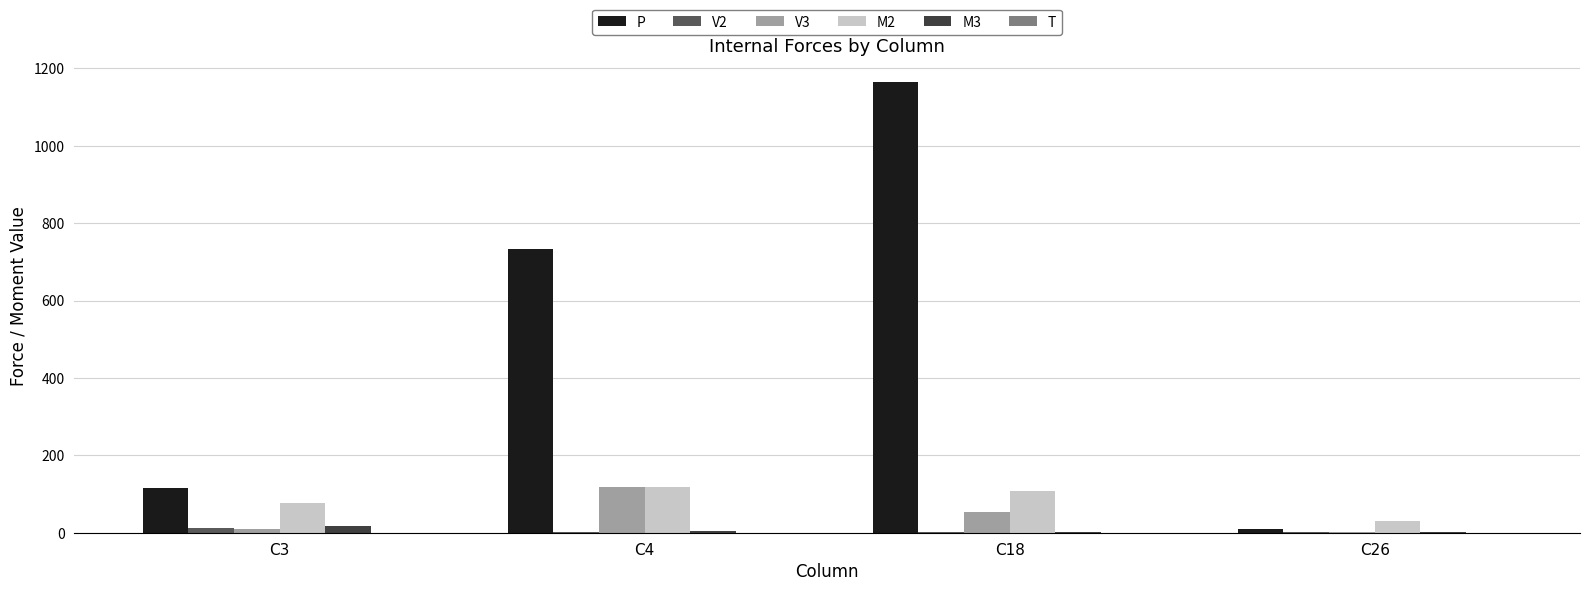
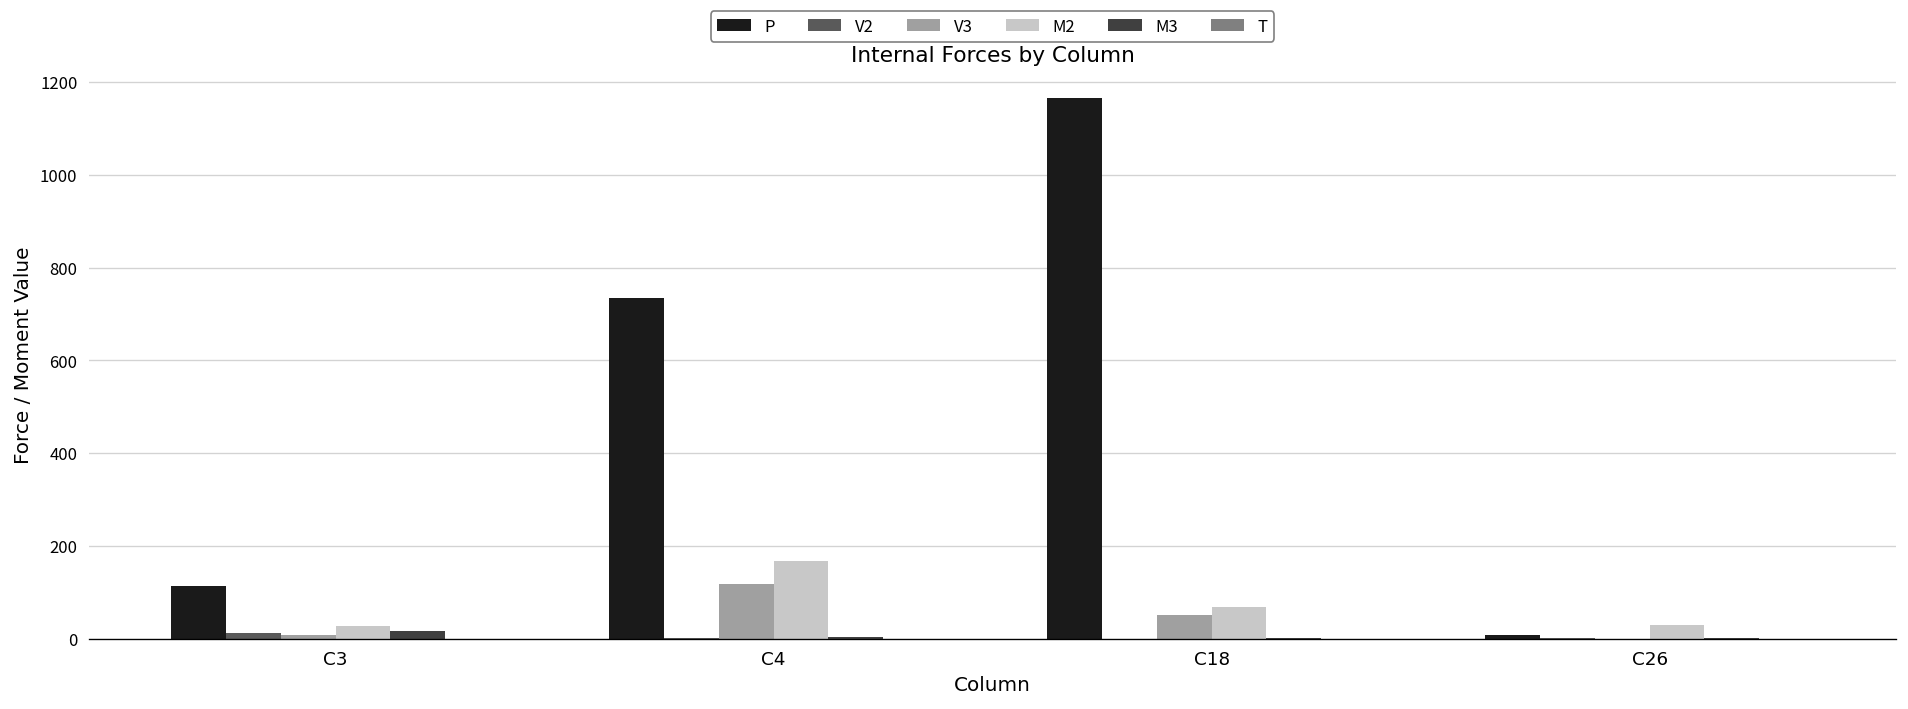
M2, C3: 80 -> 30
M2, C4: 120 -> 170
M2, C18: 110 -> 70
